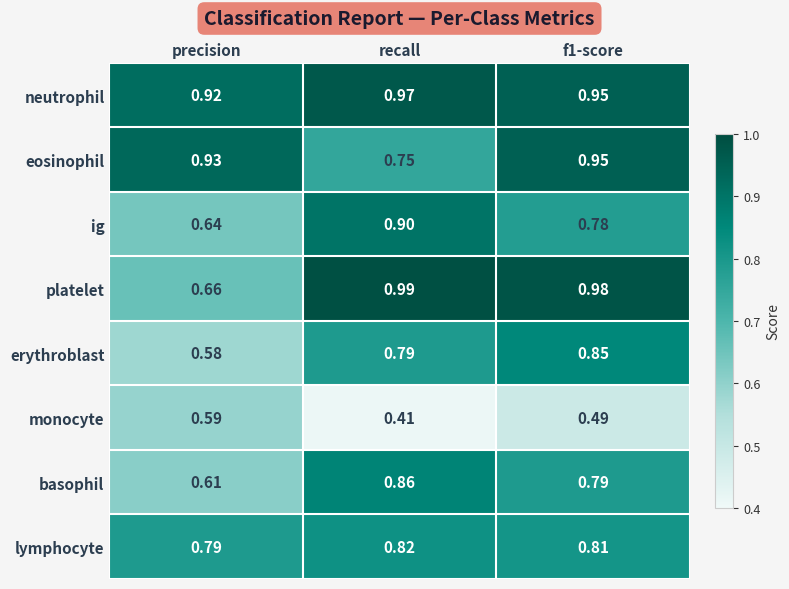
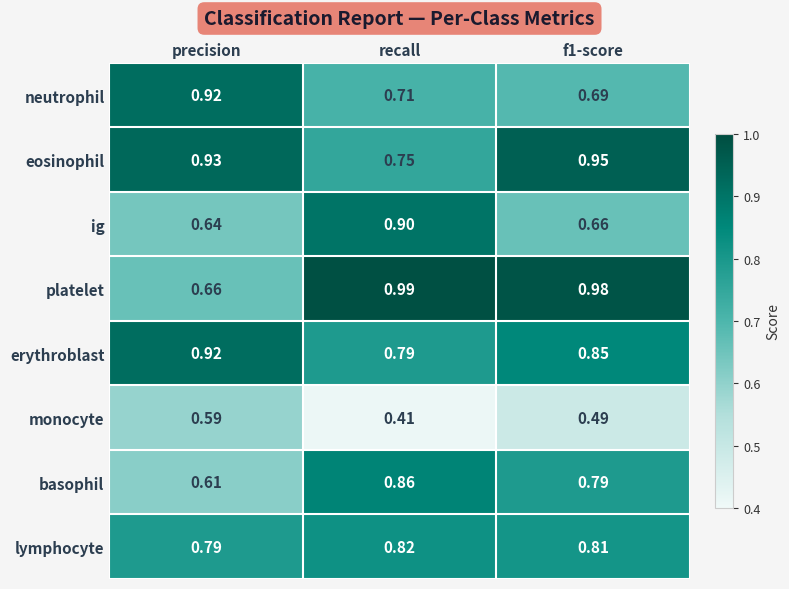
neutrophil, recall: 0.97 -> 0.71
neutrophil, f1-score: 0.95 -> 0.69
ig, f1-score: 0.78 -> 0.66
erythroblast, precision: 0.58 -> 0.92
